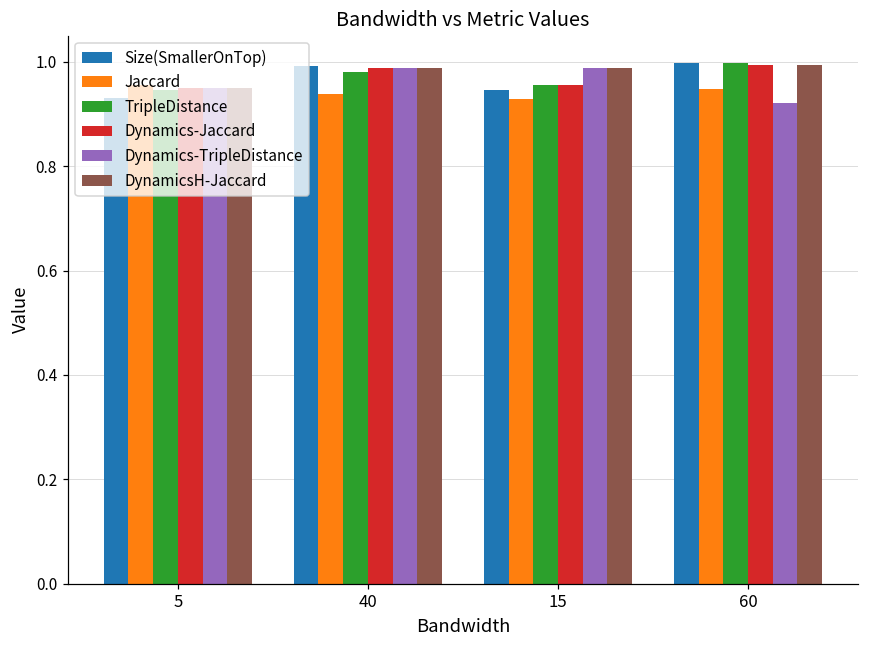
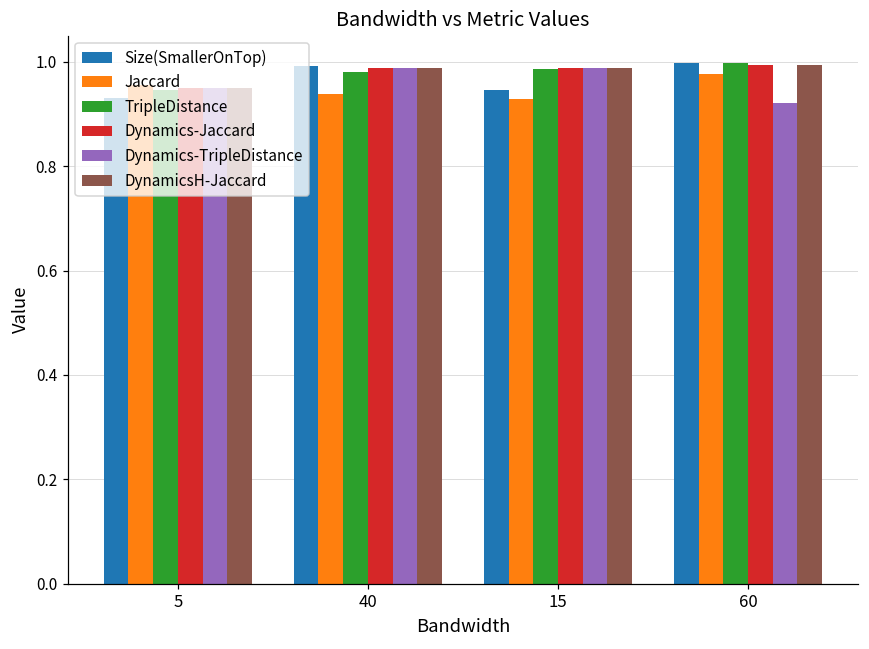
TripleDistance, 15: 0.96 -> 0.99
Dynamics-Jaccard, 15: 0.96 -> 0.99
Jaccard, 60: 0.95 -> 0.98
